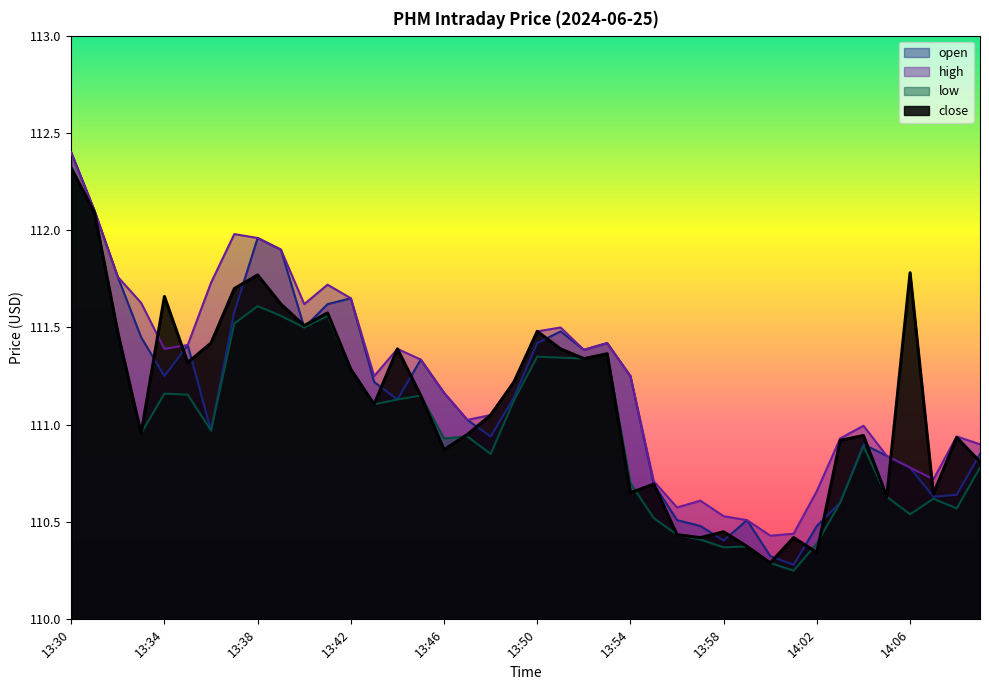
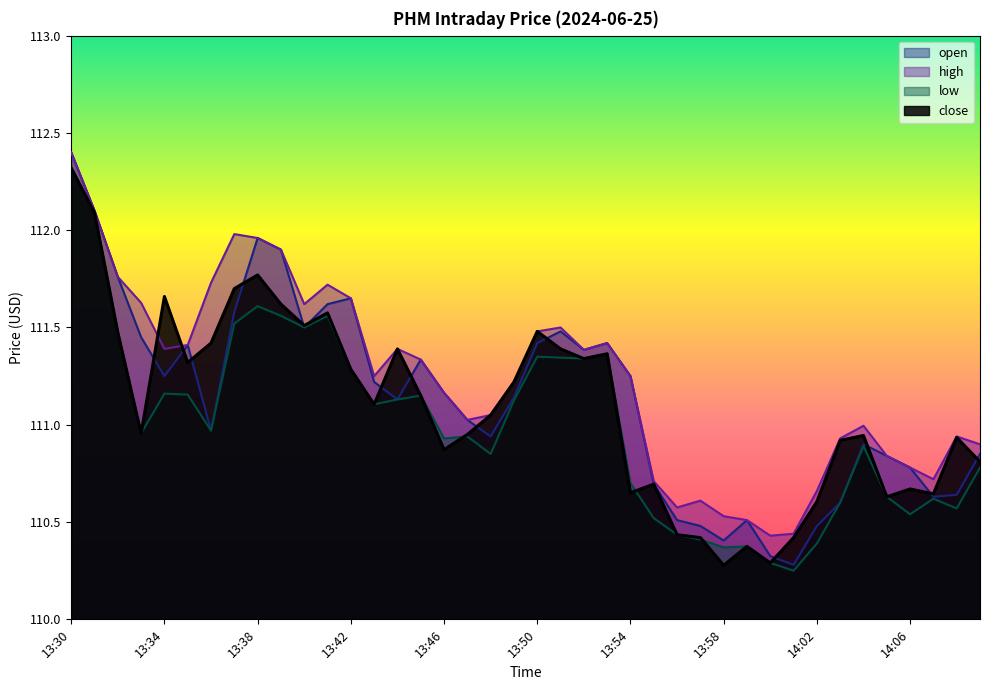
close, 13:58: 110.45 -> 110.28
close, 14:02: 110.34 -> 110.61
close, 14:06: 111.78 -> 110.67
